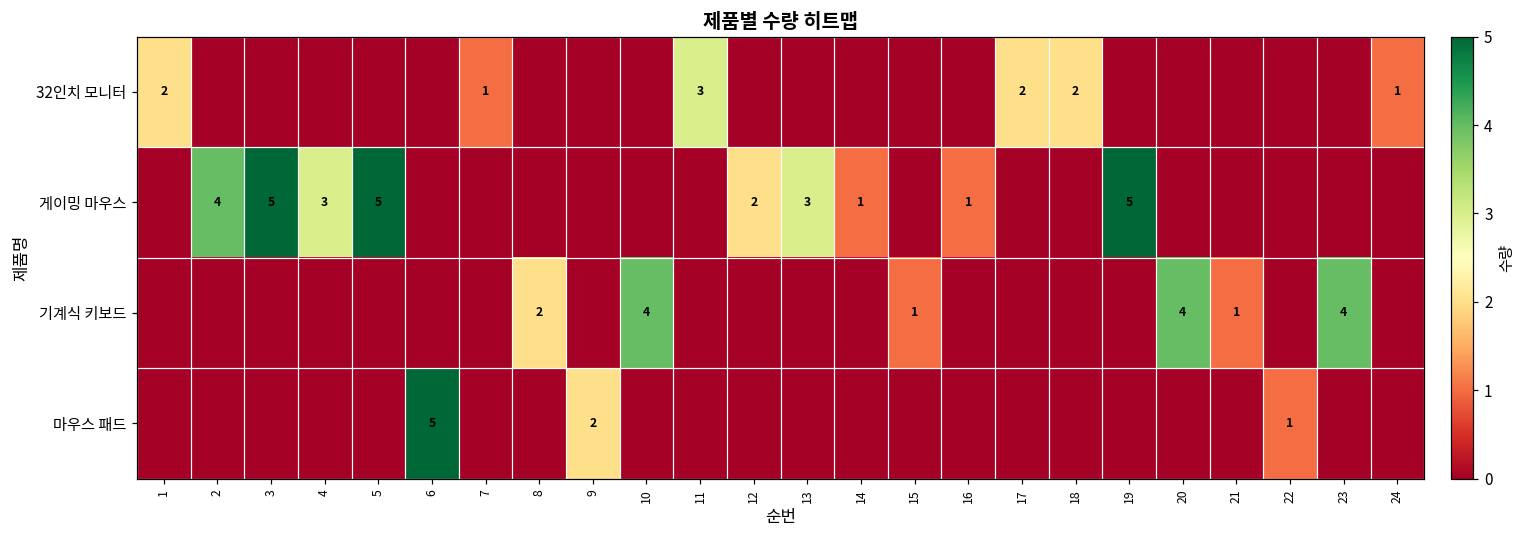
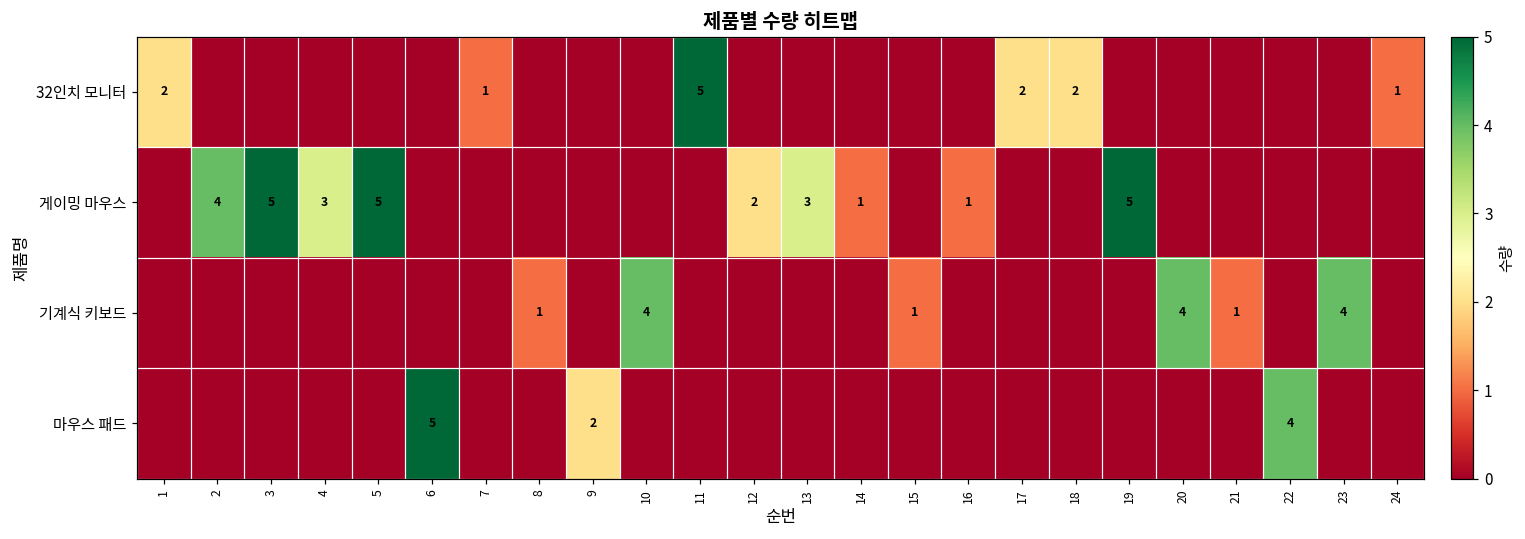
32인치 모니터, 11: 3 -> 5
기계식 키보드, 8: 2 -> 1
마우스 패드, 22: 1 -> 4
